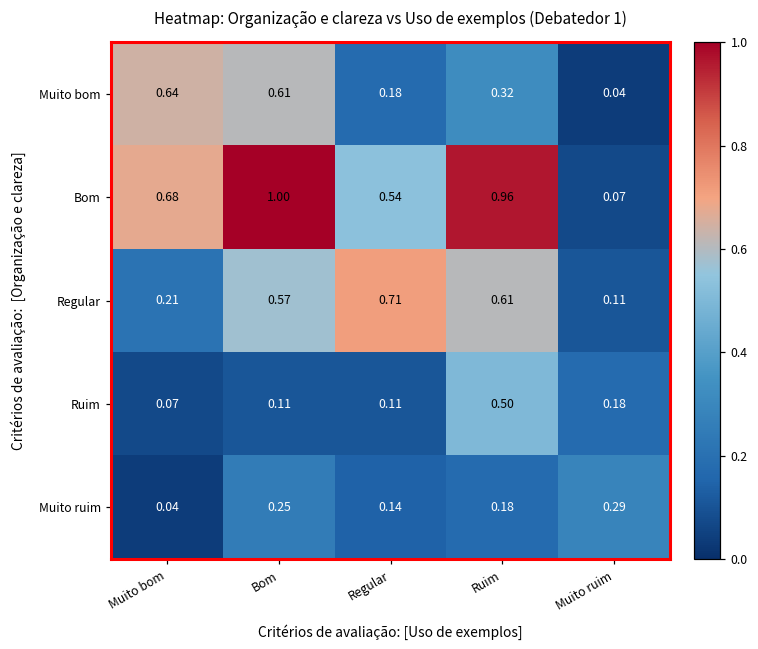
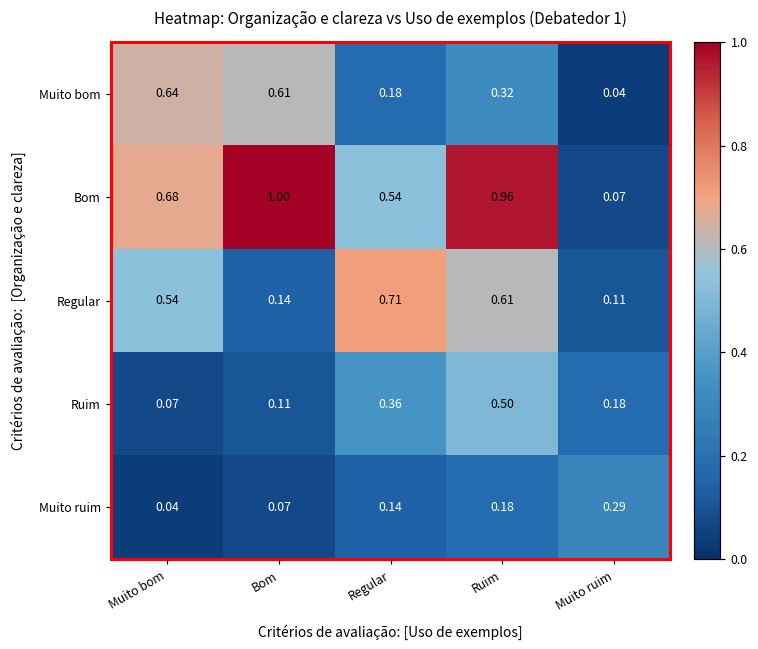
Regular, Muito bom: 0.21 -> 0.54
Regular, Bom: 0.57 -> 0.14
Ruim, Regular: 0.11 -> 0.36
Muito ruim, Bom: 0.25 -> 0.07
